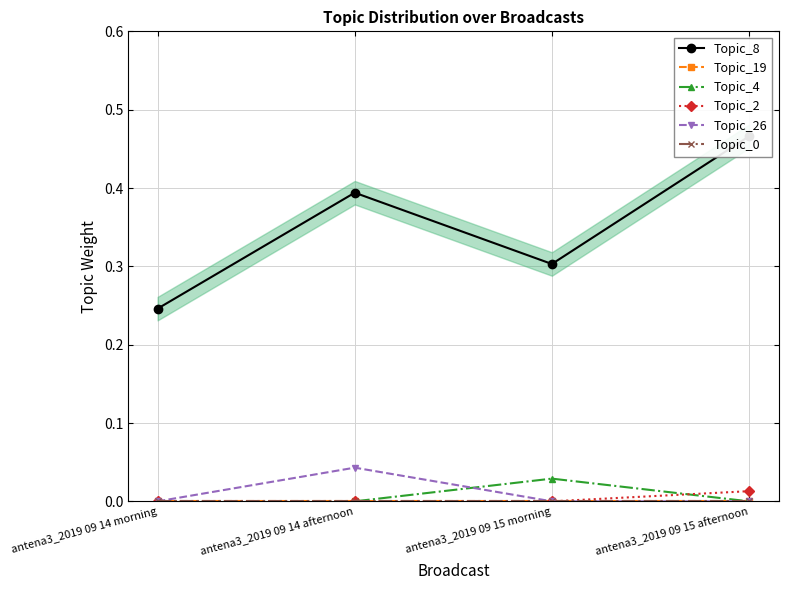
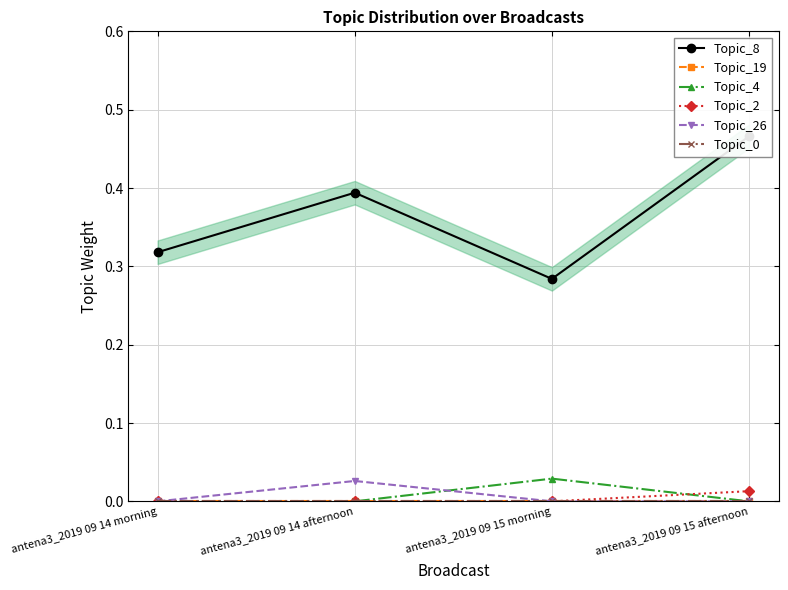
Topic_8, antena3_2019 09 14 morning: 0.25 -> 0.32
Topic_26, antena3_2019 09 14 afternoon: 0.04 -> 0.03
Topic_8, antena3_2019 09 15 morning: 0.30 -> 0.28
